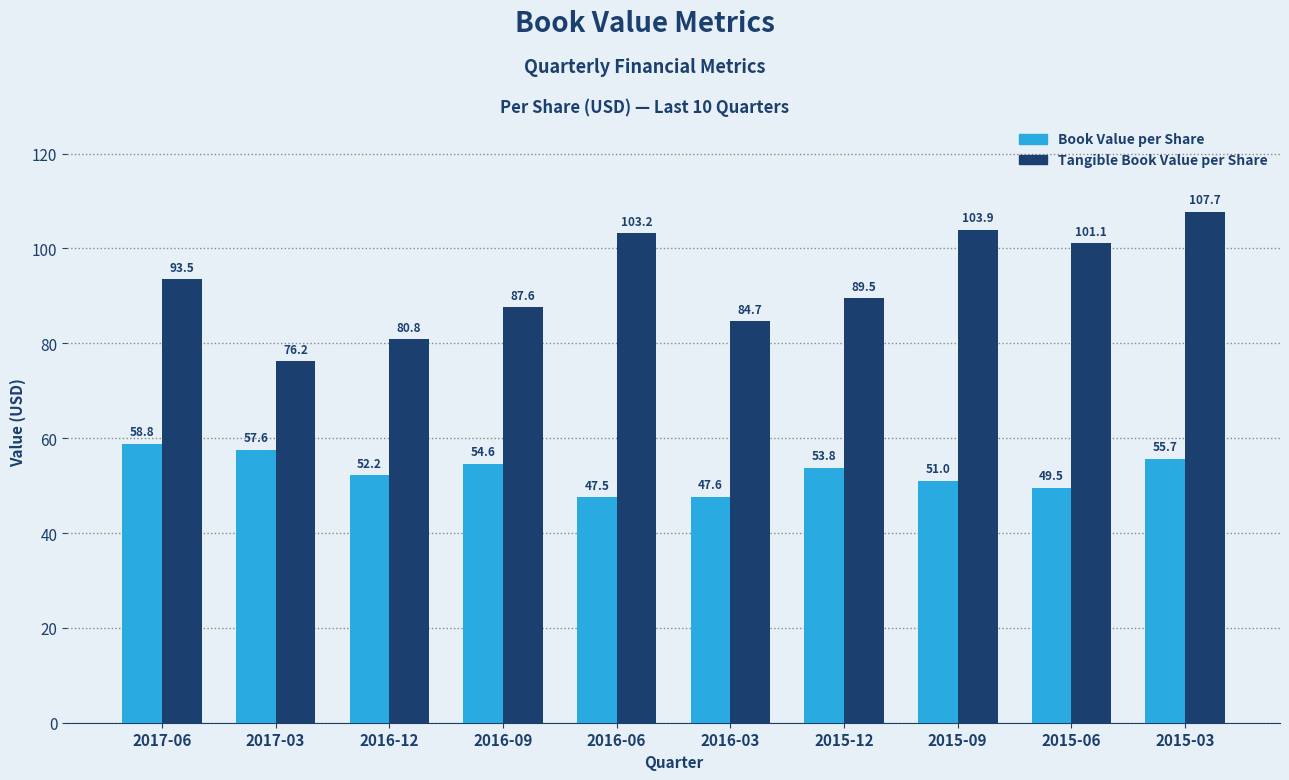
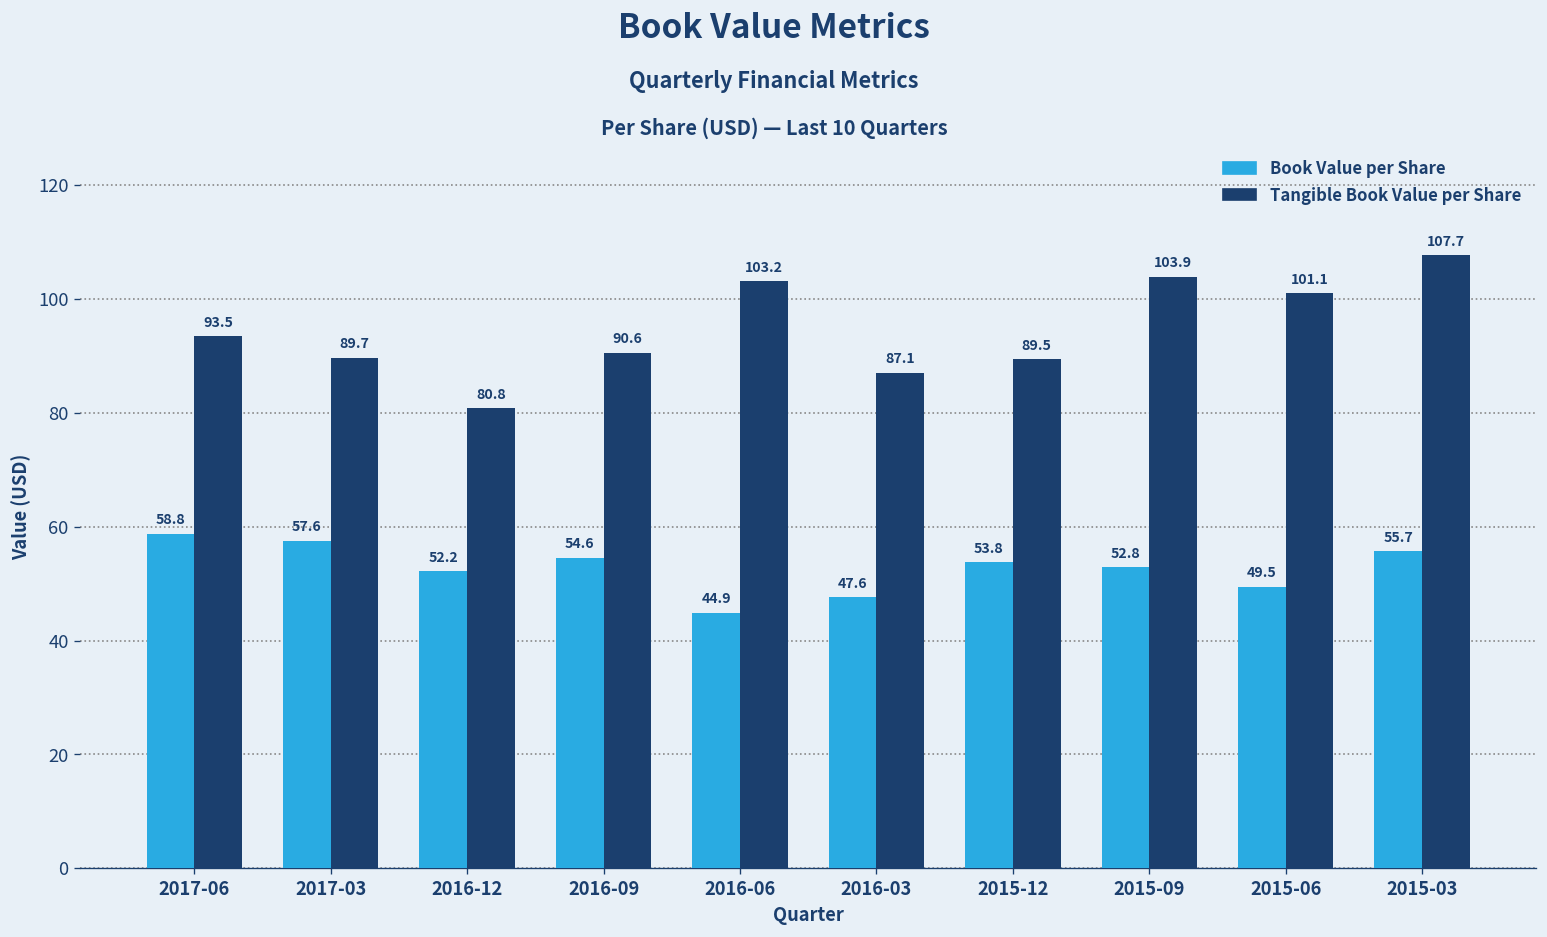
Tangible Book Value per Share, 2017-03: 76.2 -> 89.7
Tangible Book Value per Share, 2016-09: 87.6 -> 90.6
Book Value per Share, 2016-06: 47.5 -> 44.9
Tangible Book Value per Share, 2016-03: 84.7 -> 87.1
Book Value per Share, 2015-09: 51.0 -> 52.8
